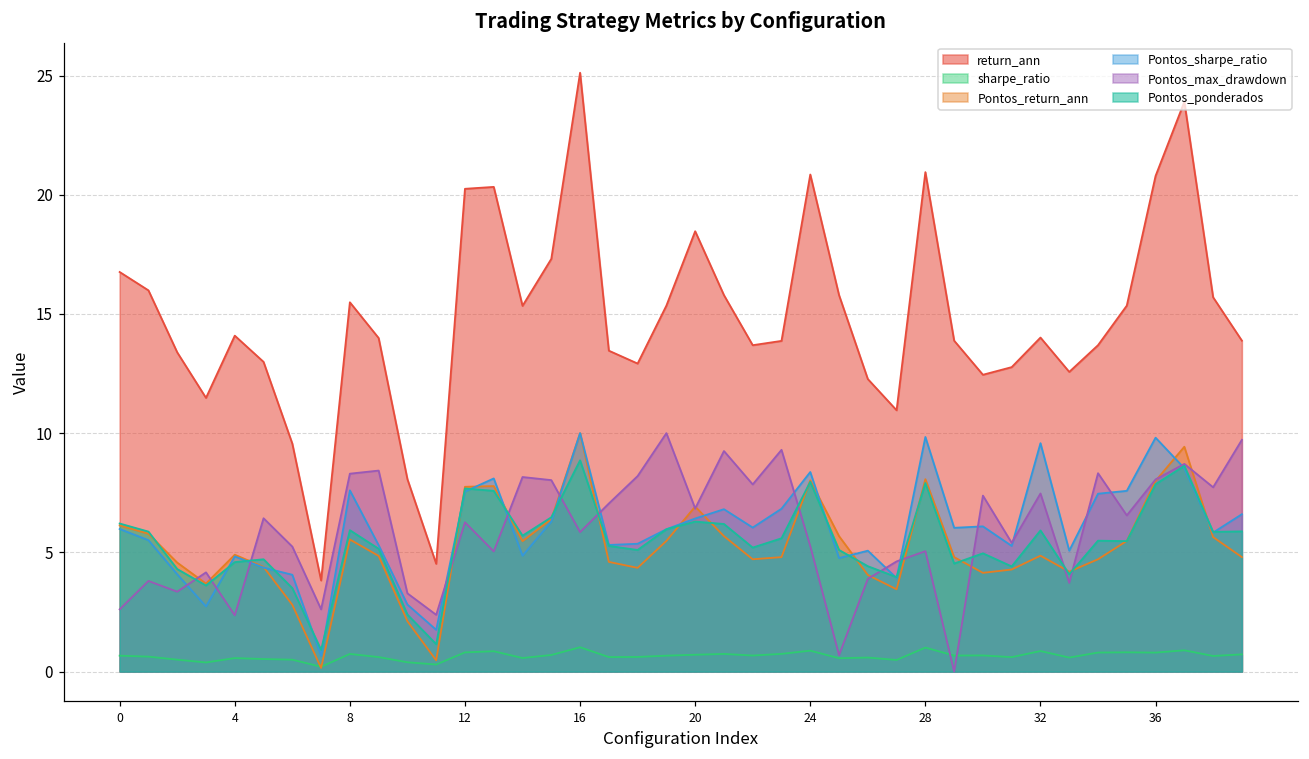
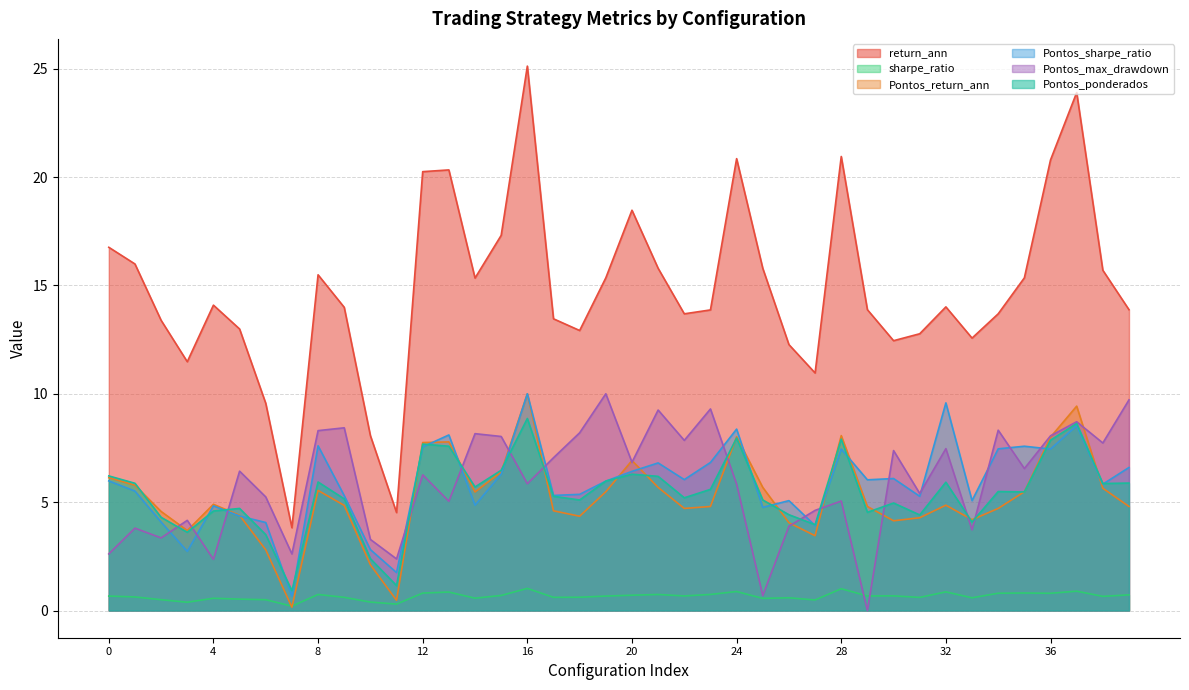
Pontos_max_drawdown, 24: 5.3 -> 5.8
Pontos_sharpe_ratio, 28: 9.8 -> 7.5
Pontos_sharpe_ratio, 36: 9.8 -> 7.5
